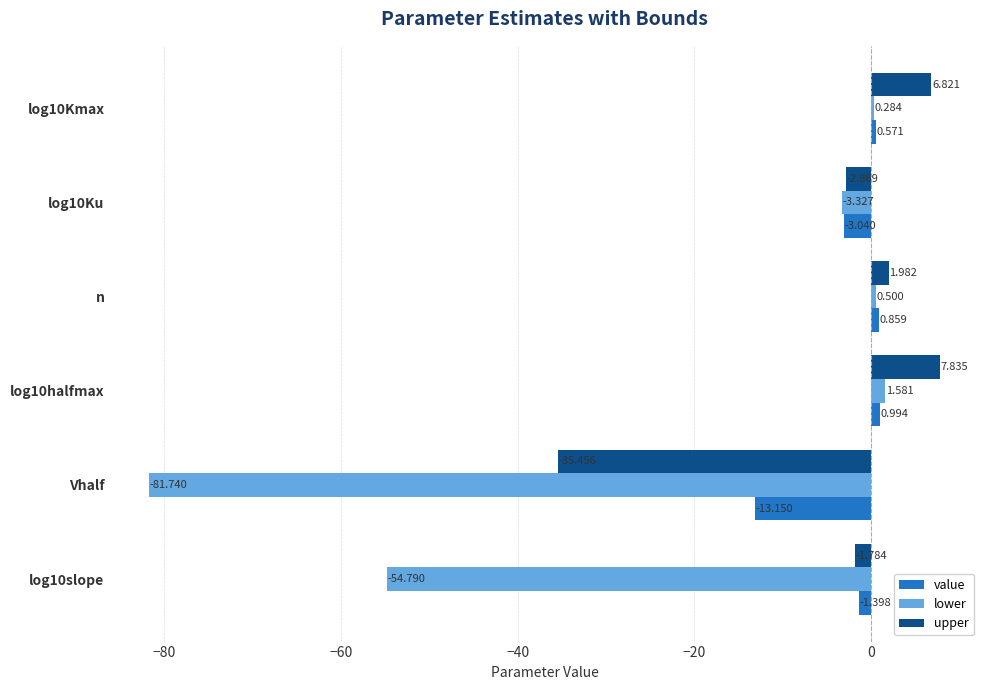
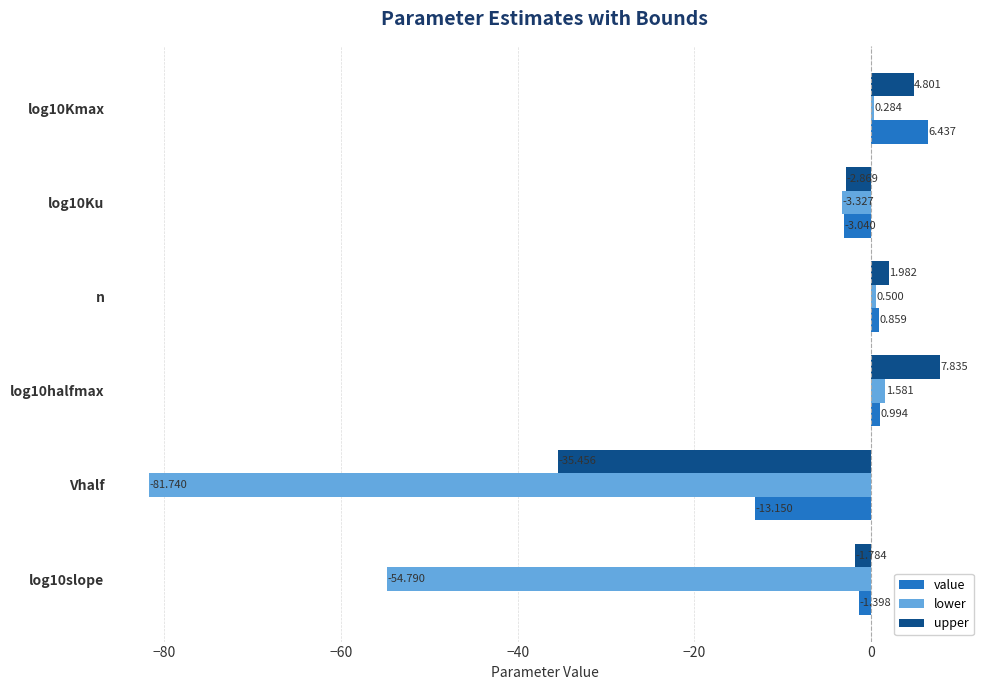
upper, log10Kmax: 6.821 -> 4.801
value, log10Kmax: 0.571 -> 6.437
